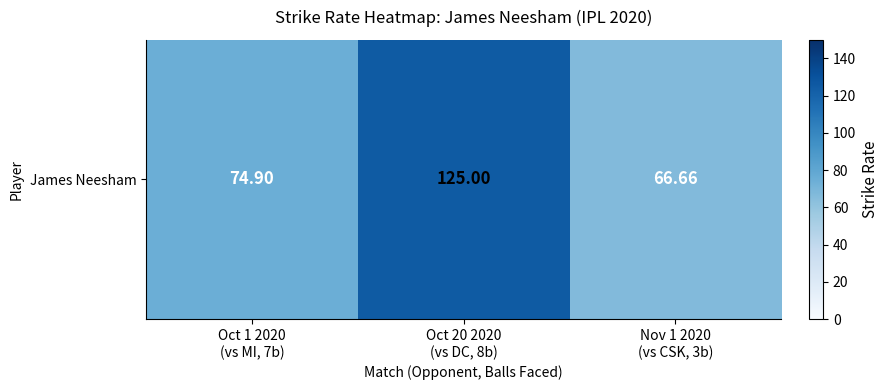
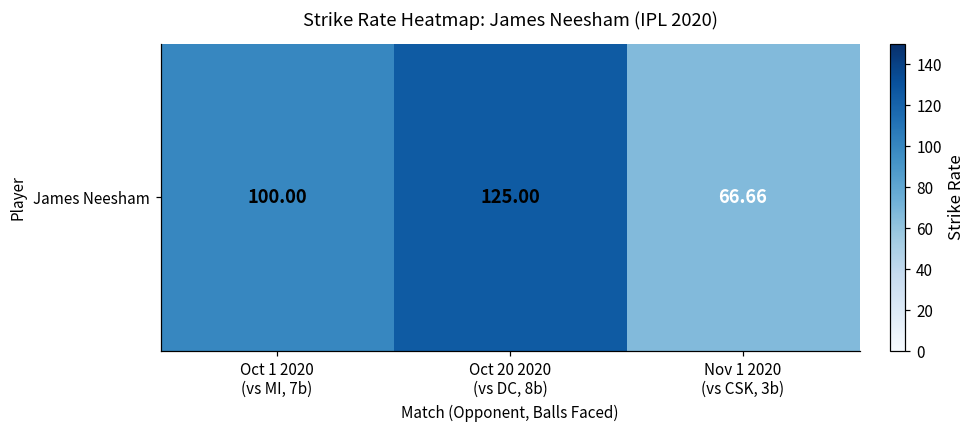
James Neesham, Oct 1 2020 (vs MI, 7b): 74.90 -> 100.00
